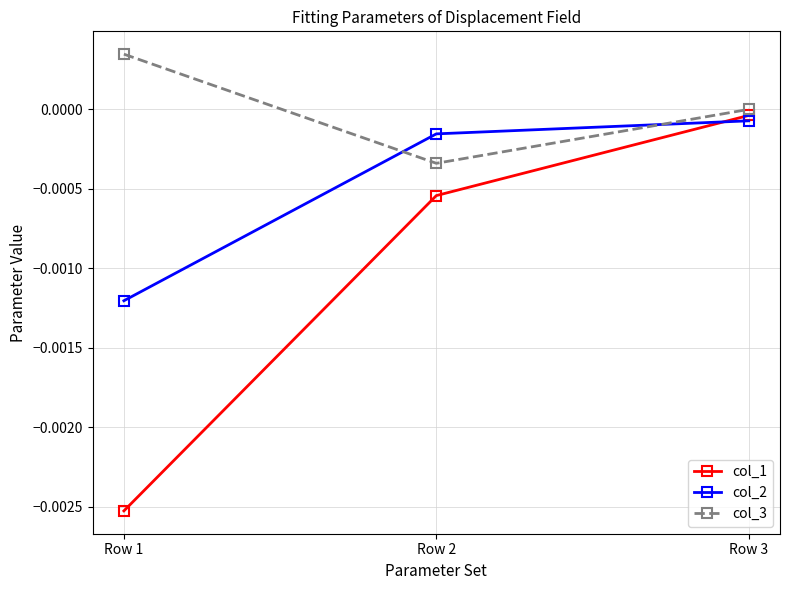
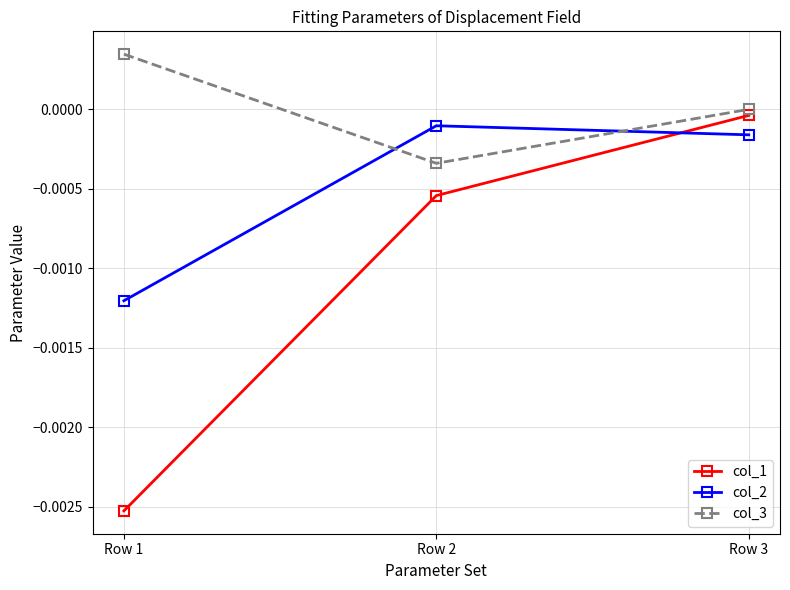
col_2, Row 2: -0.00016 -> -0.00010
col_2, Row 3: -0.00007 -> -0.00016
